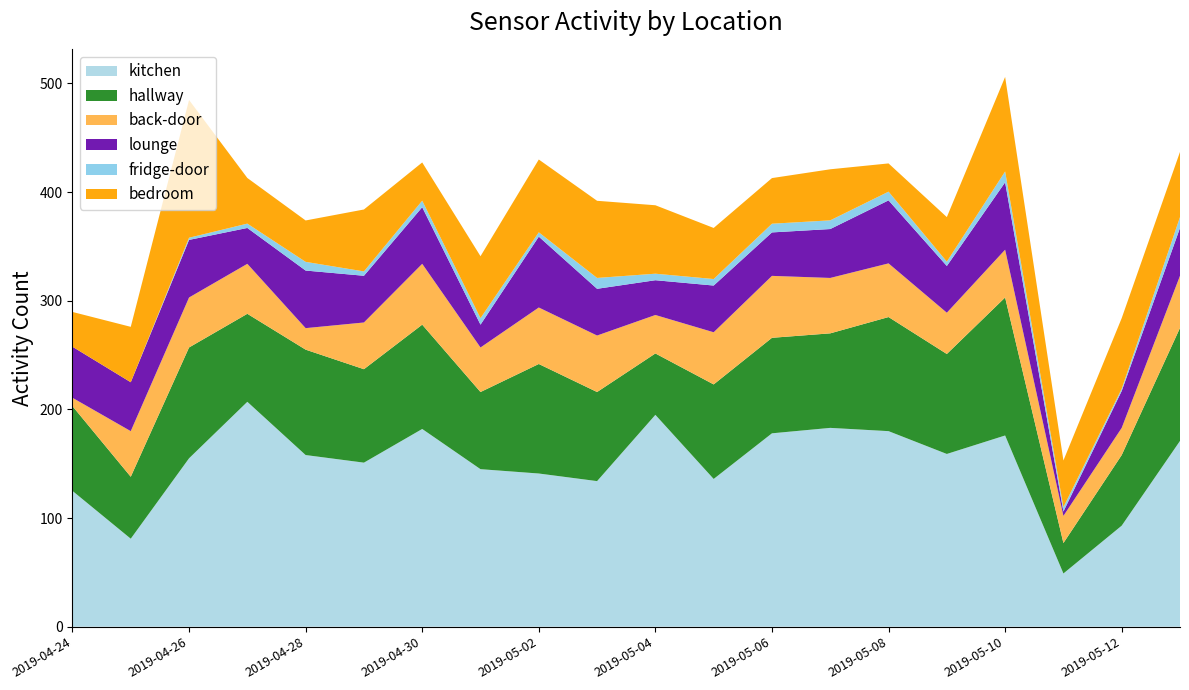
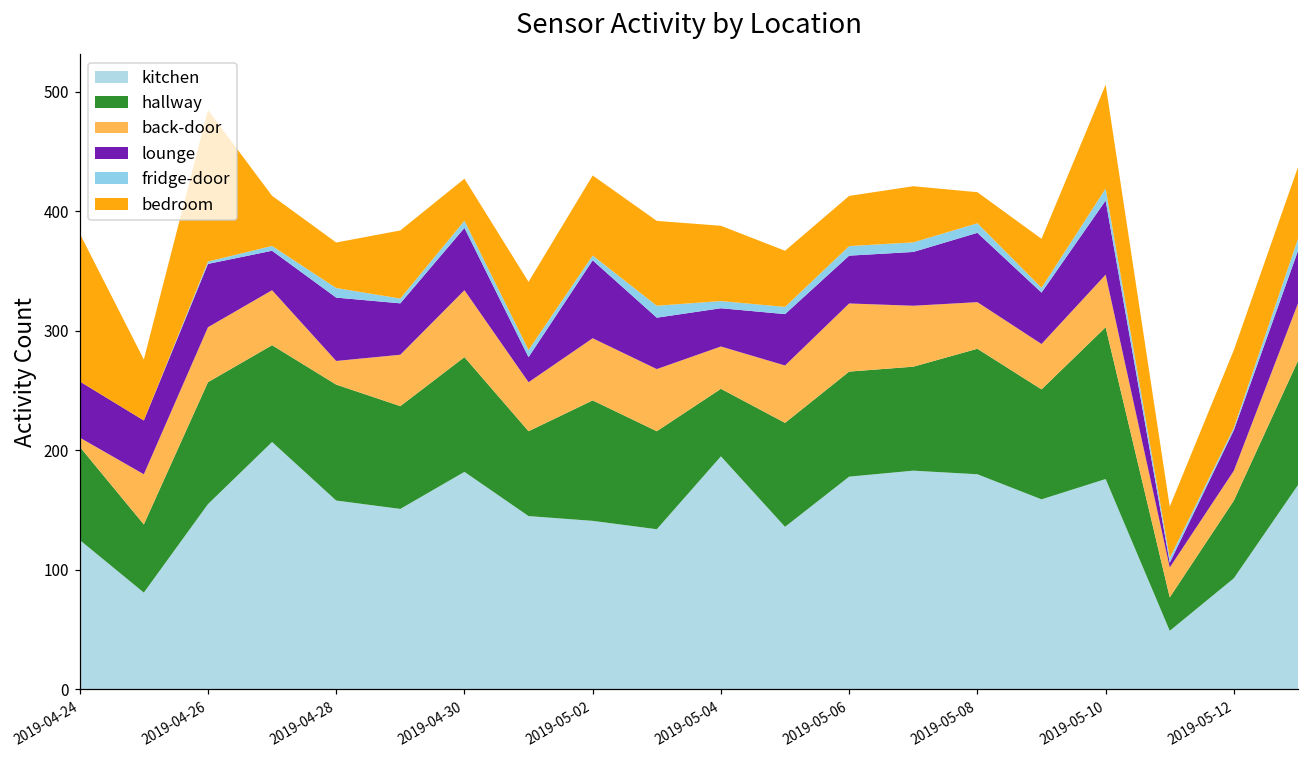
bedroom, 2019-04-24: 32 -> 124
back-door, 2019-05-08: 49 -> 39
